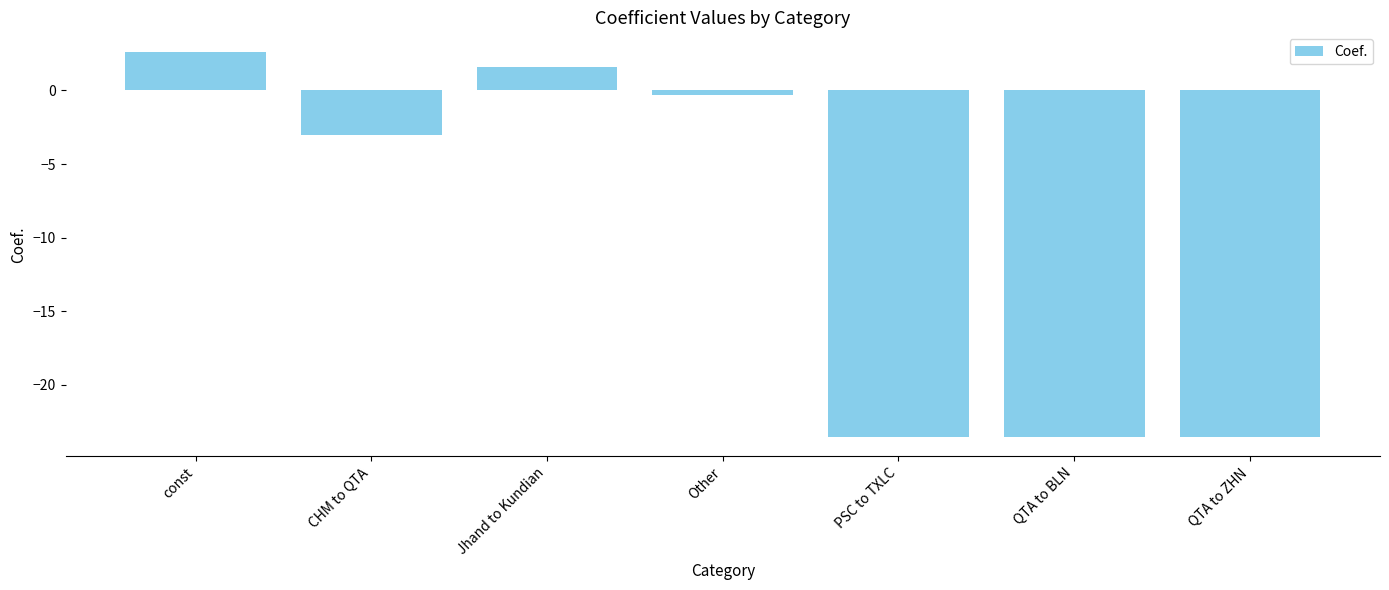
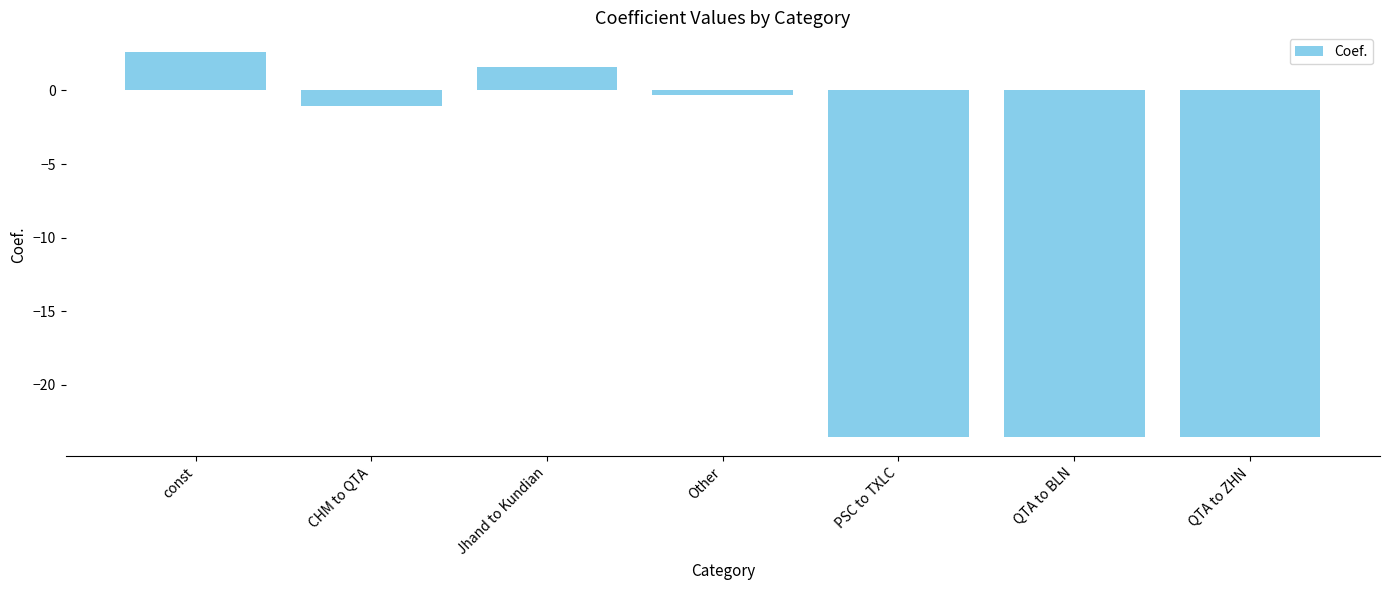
CHM to QTA: -3.0 -> -1.0
